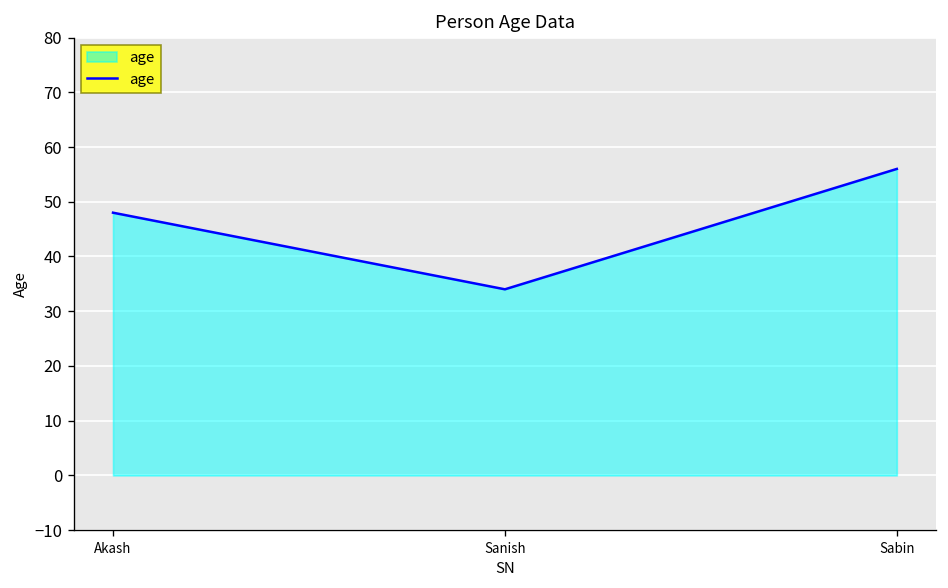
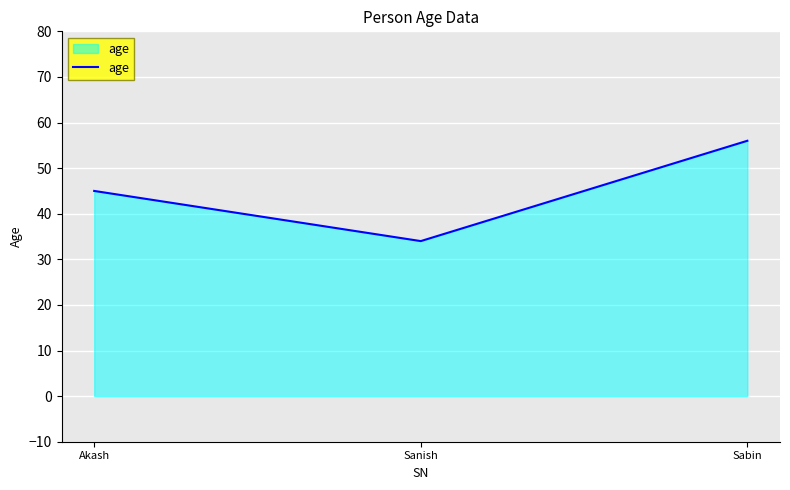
Akash: 48 -> 45
